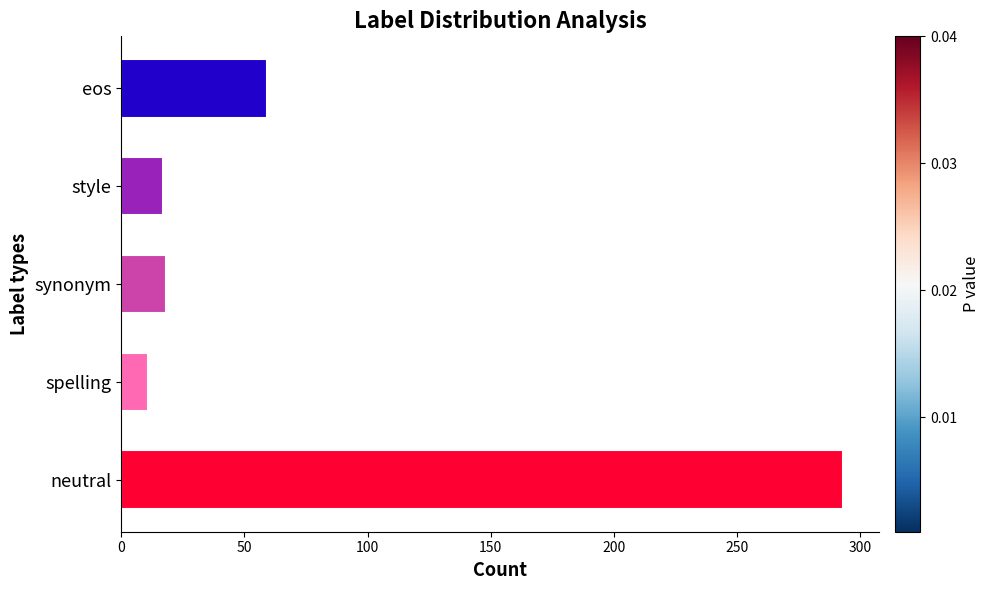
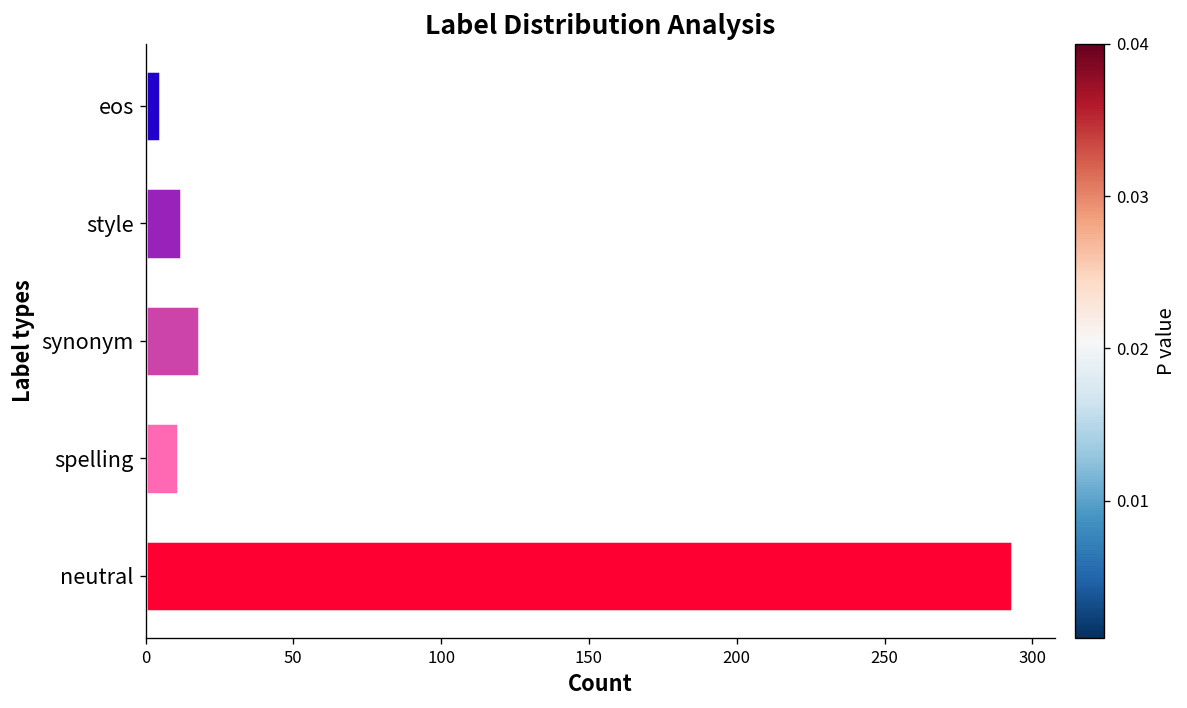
eos: 59 -> 5
style: 17 -> 12
